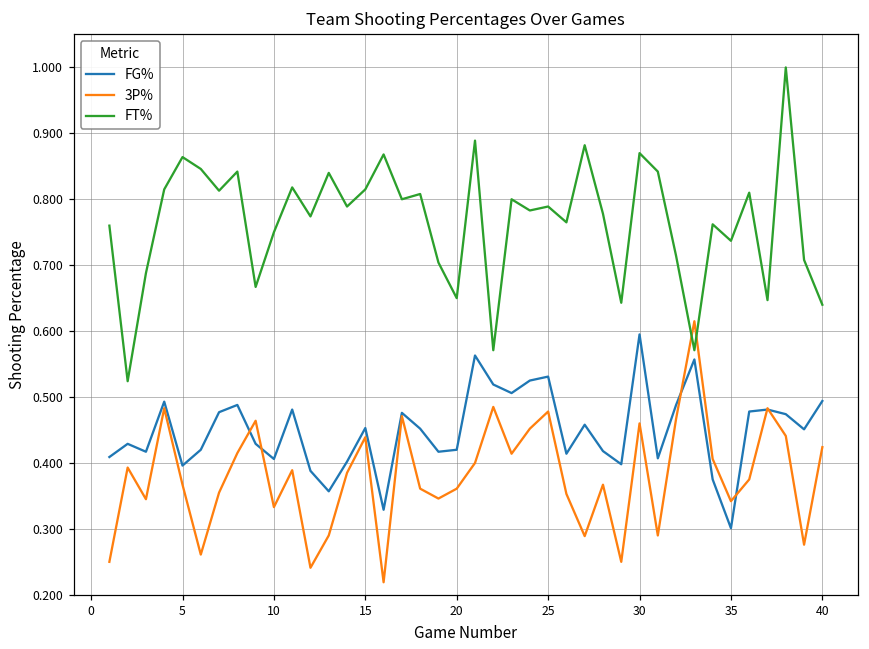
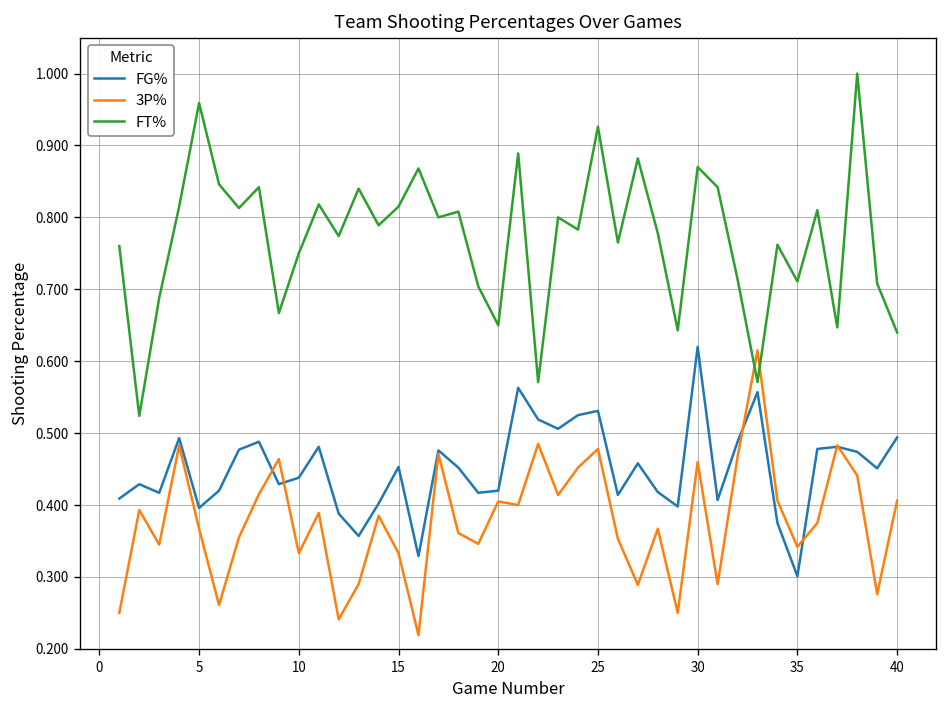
FT%, 5: 0.86 -> 0.96
FG%, 10: 0.41 -> 0.44
3P%, 15: 0.44 -> 0.33
3P%, 20: 0.36 -> 0.41
FT%, 25: 0.79 -> 0.93
FG%, 30: 0.60 -> 0.62
FT%, 35: 0.74 -> 0.71
3P%, 40: 0.42 -> 0.41
